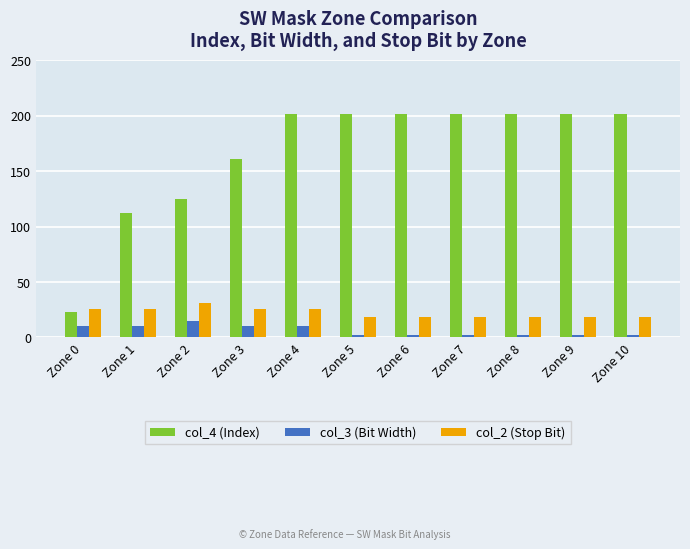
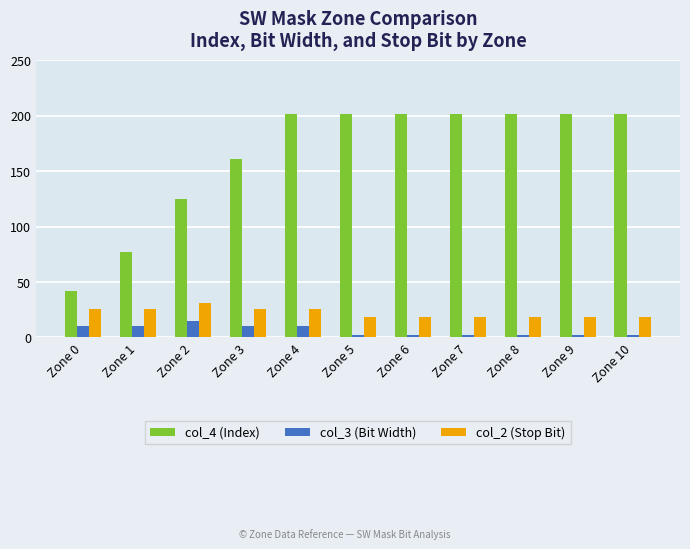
col_4 (Index), Zone 0: 23 -> 42
col_4 (Index), Zone 1: 112 -> 77
